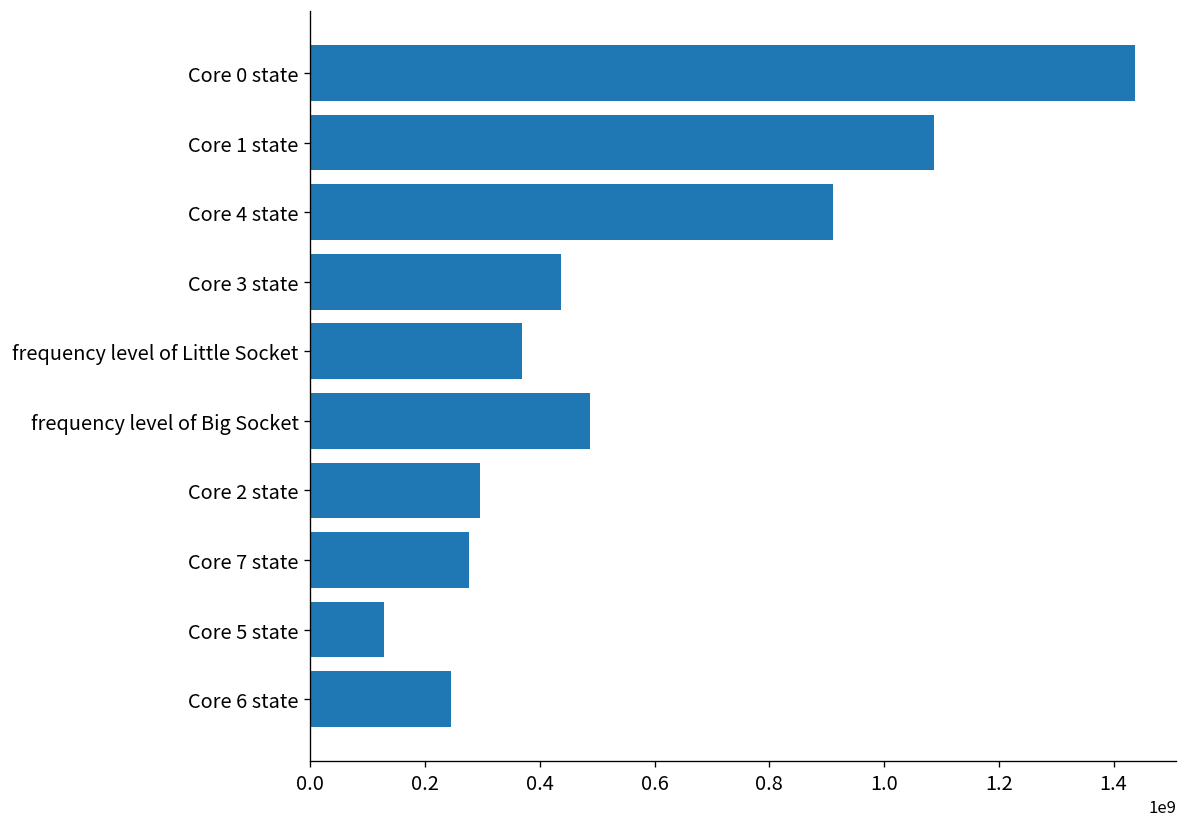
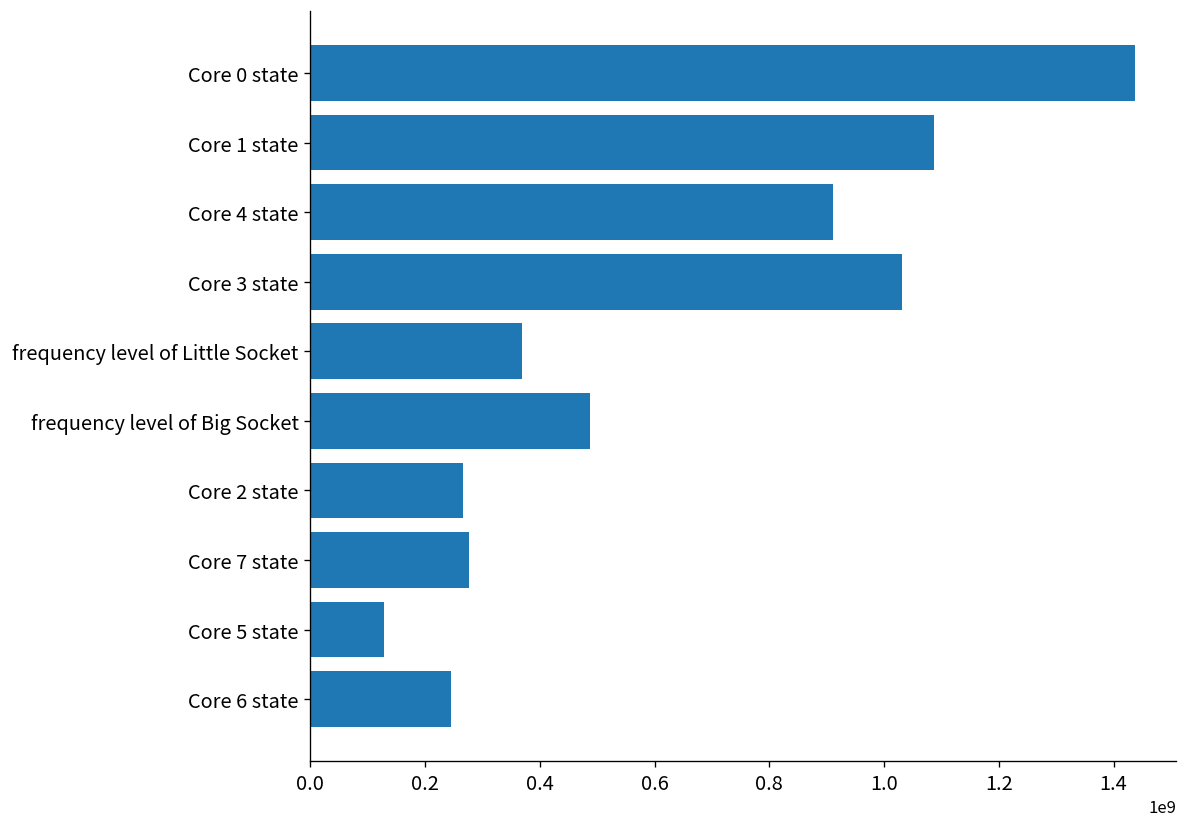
Core 3 state: 440000000 -> 1030000000
Core 2 state: 300000000 -> 270000000
